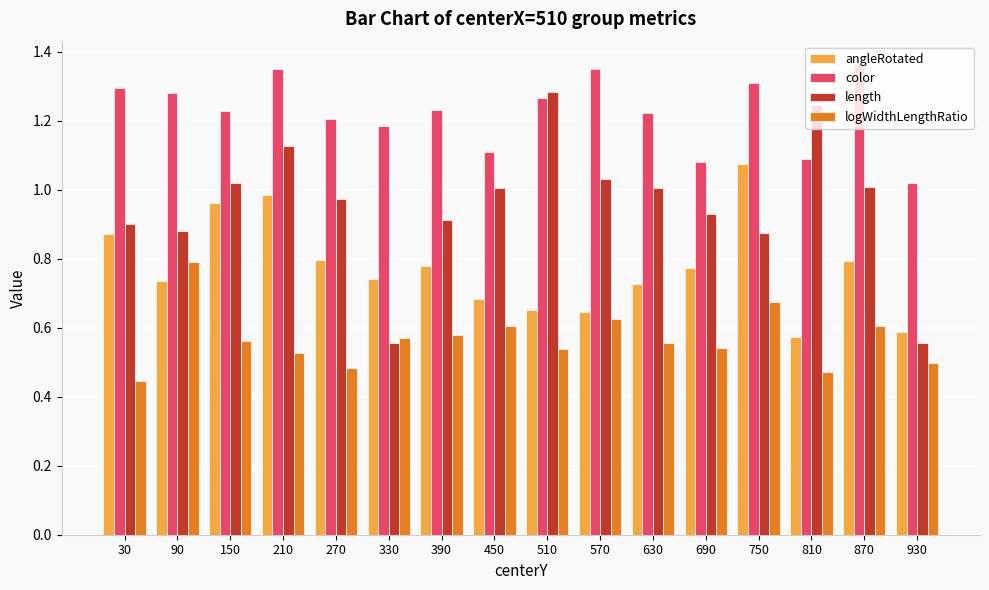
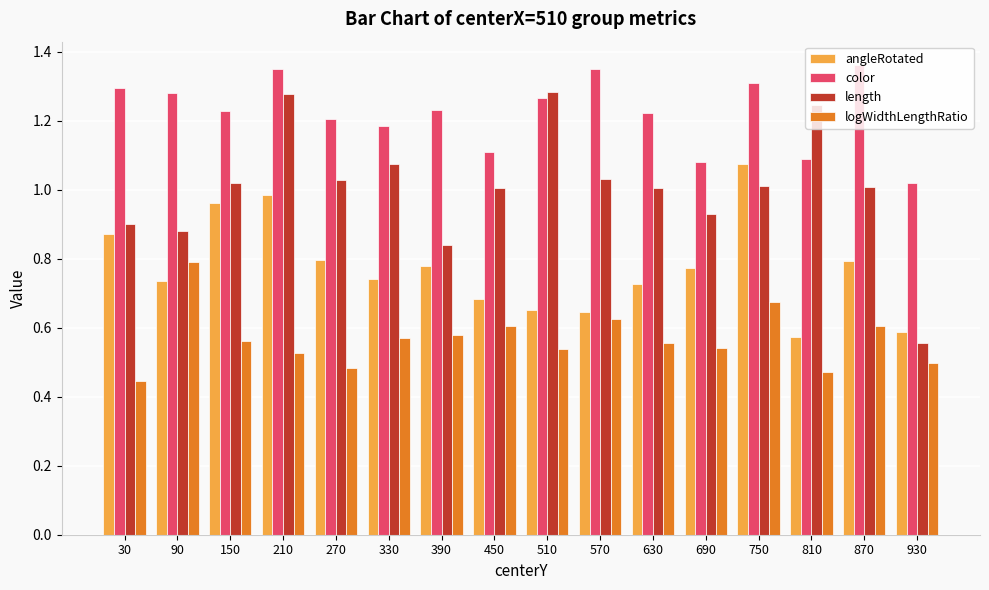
length, 210: 1.13 -> 1.28
length, 270: 0.97 -> 1.03
length, 330: 0.56 -> 1.07
length, 390: 0.91 -> 0.84
length, 750: 0.87 -> 1.01
